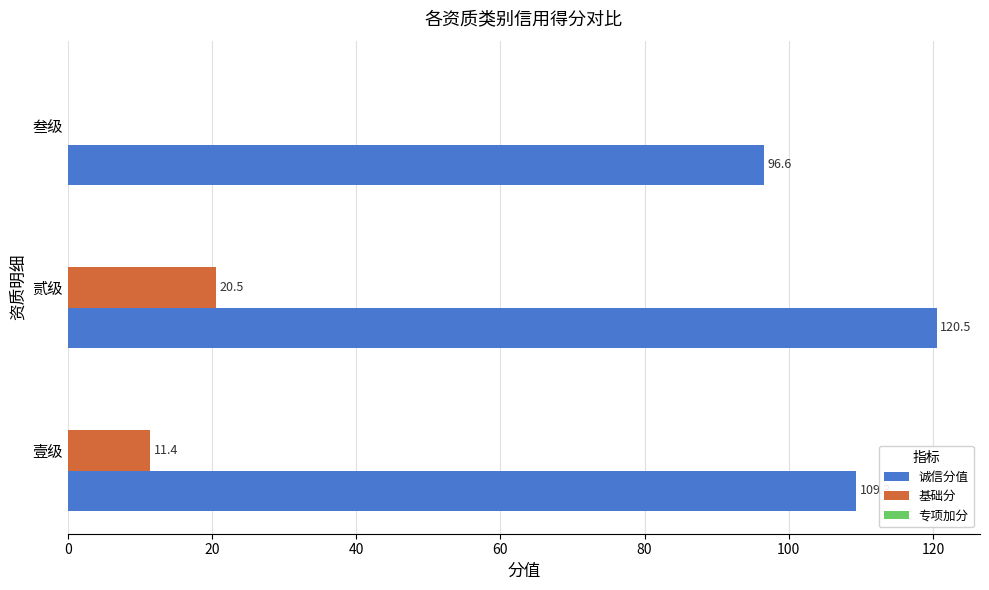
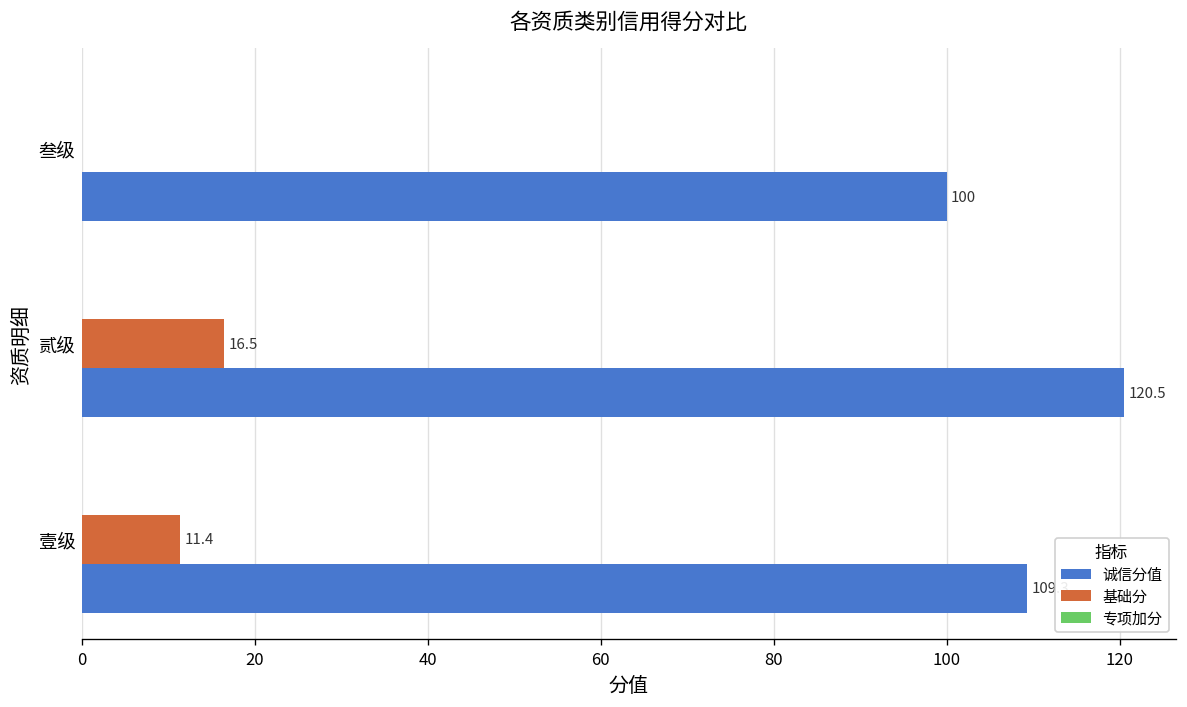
诚信分值, 叁级: 96.6 -> 100
基础分, 贰级: 20.5 -> 16.5
